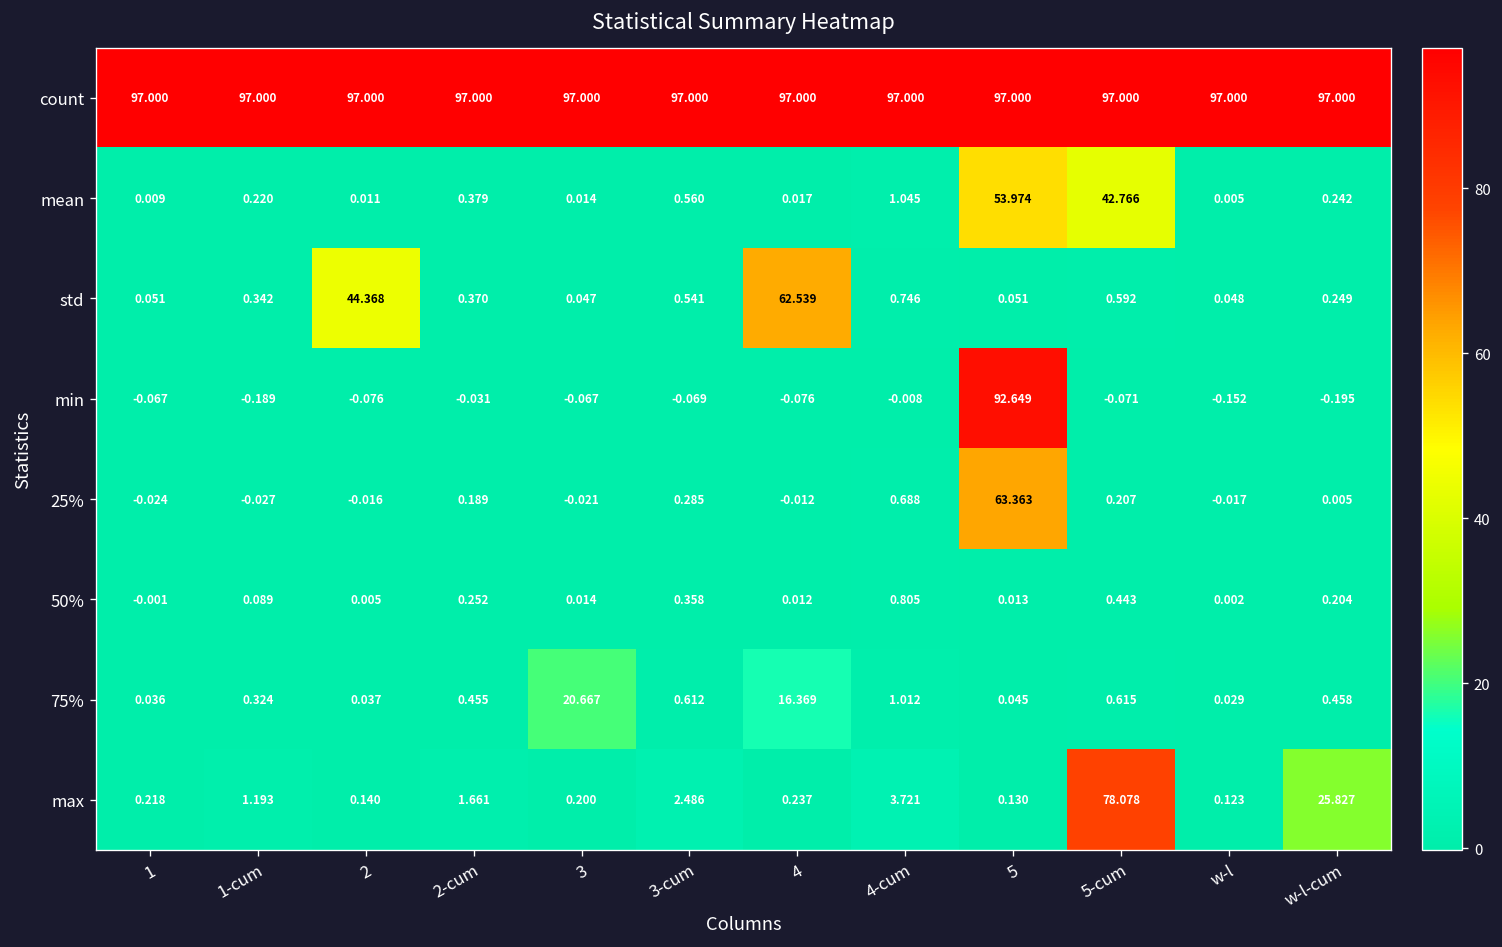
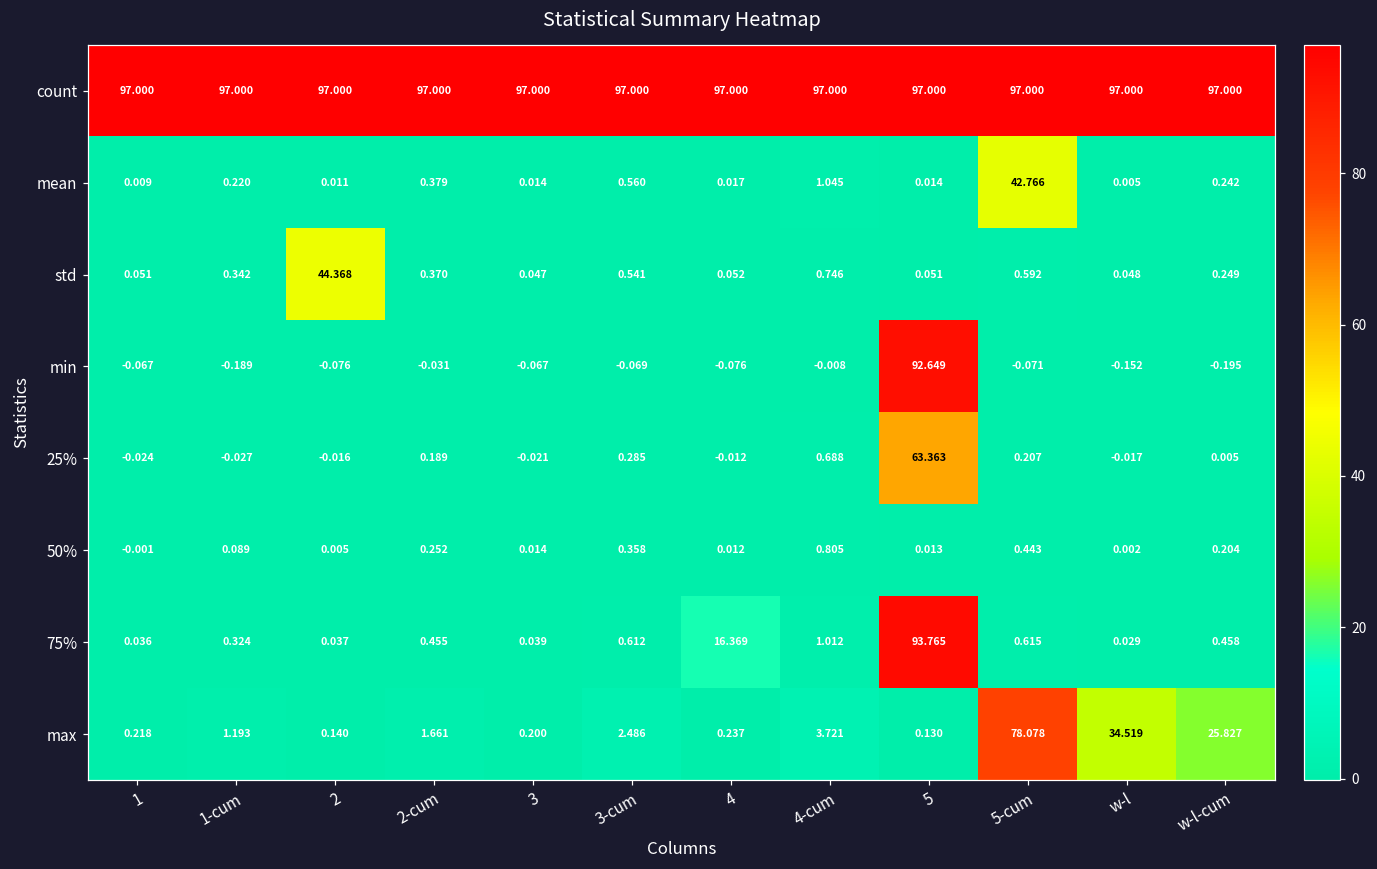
mean, 5: 53.974 -> 0.014
std, 4: 62.539 -> 0.052
75%, 3: 20.667 -> 0.039
75%, 5: 0.045 -> 93.765
max, w-l: 0.123 -> 34.519
